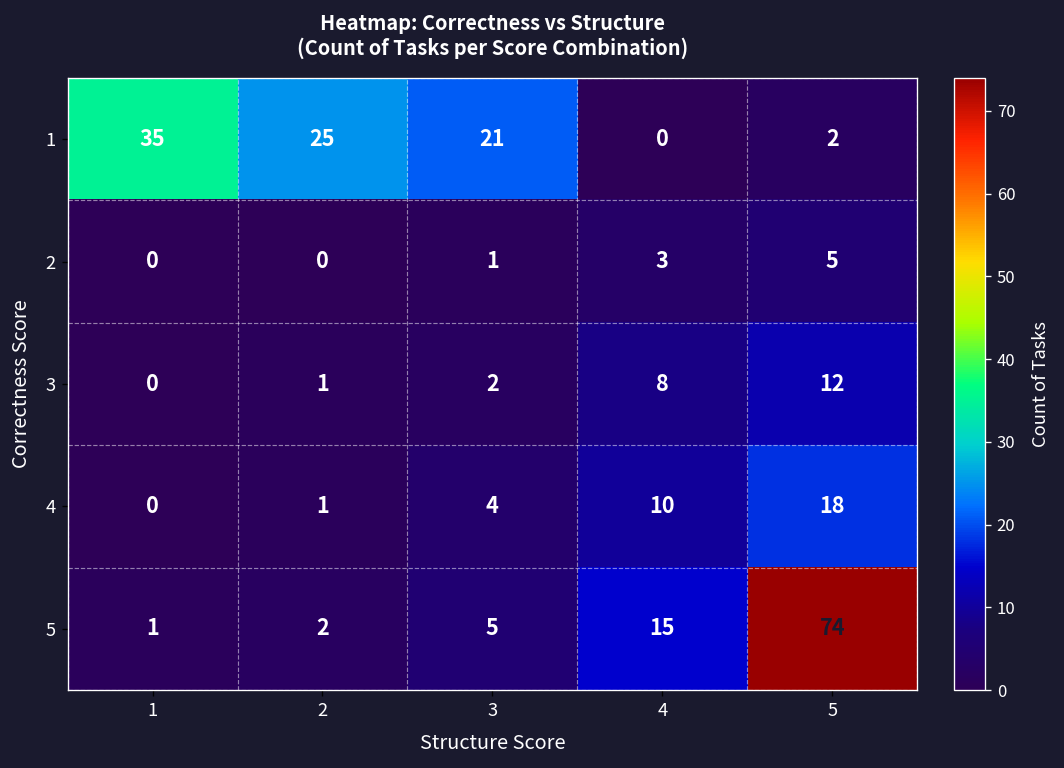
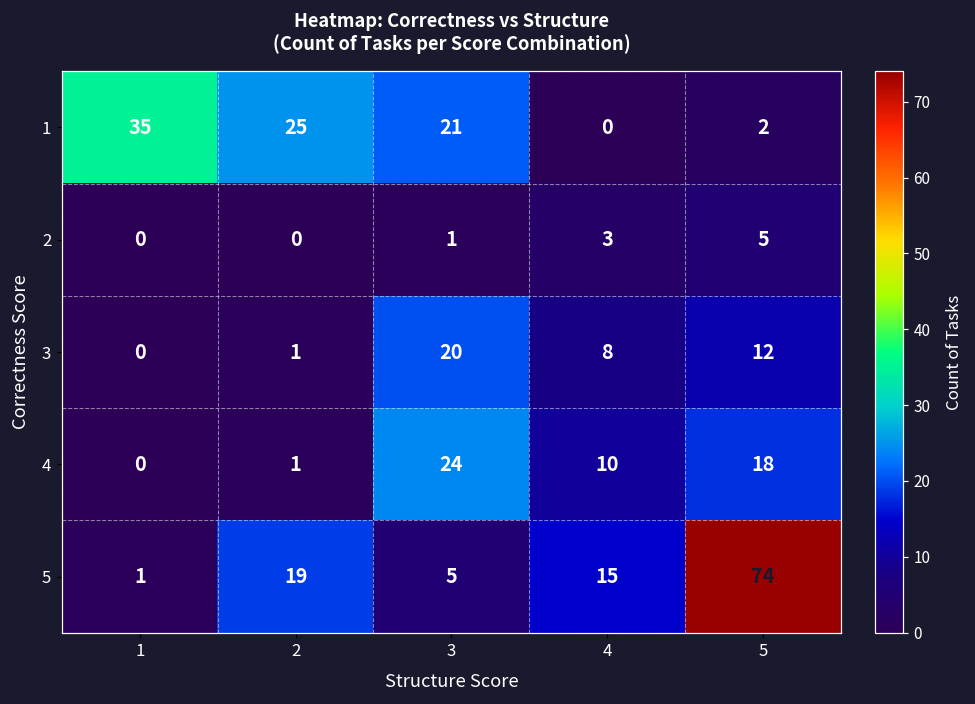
3, 3: 2 -> 20
4, 3: 4 -> 24
5, 2: 2 -> 19
